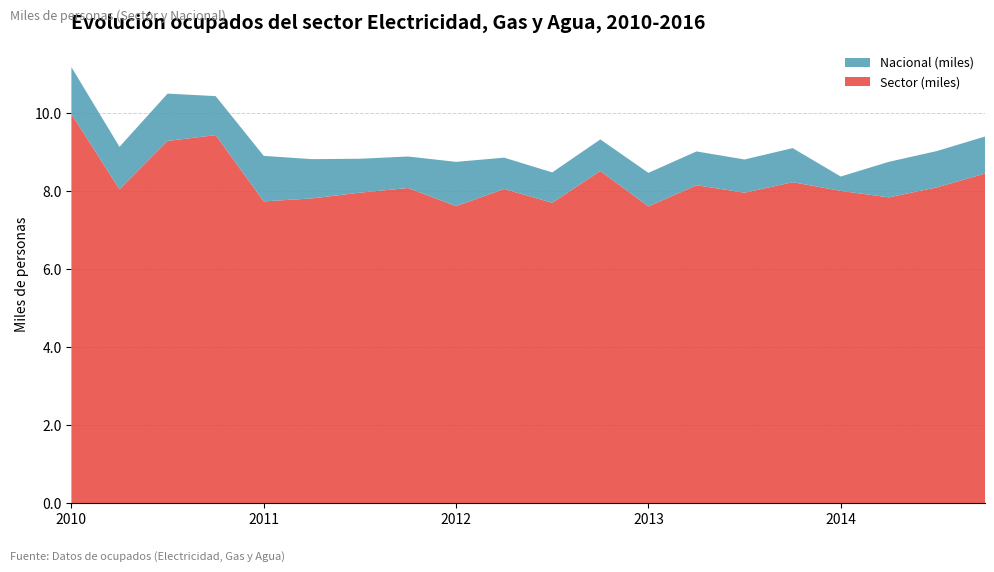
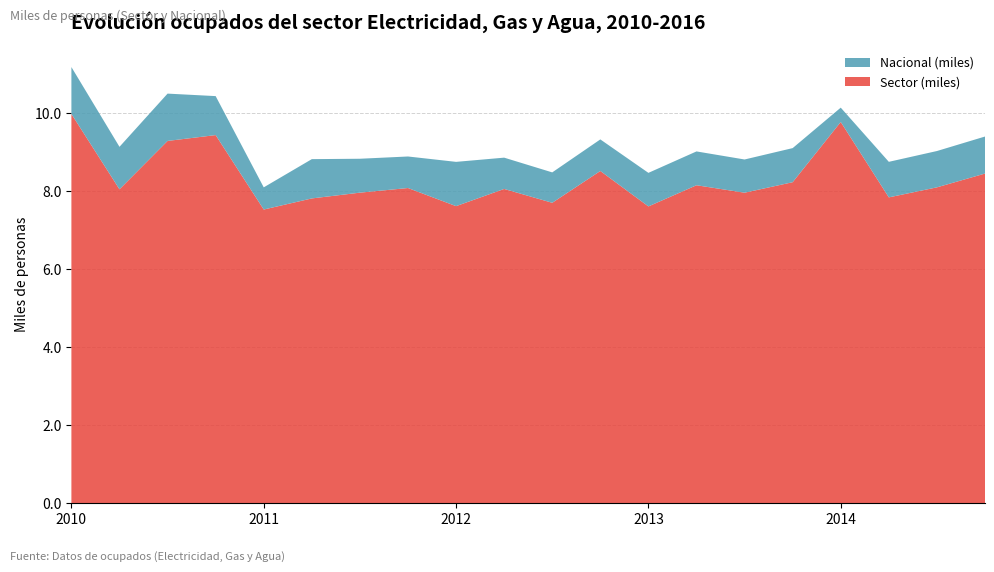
Sector (miles), 2011: 7.7 -> 7.5
Nacional (miles), 2011: 1.2 -> 0.6
Sector (miles), 2014: 8.0 -> 9.8
